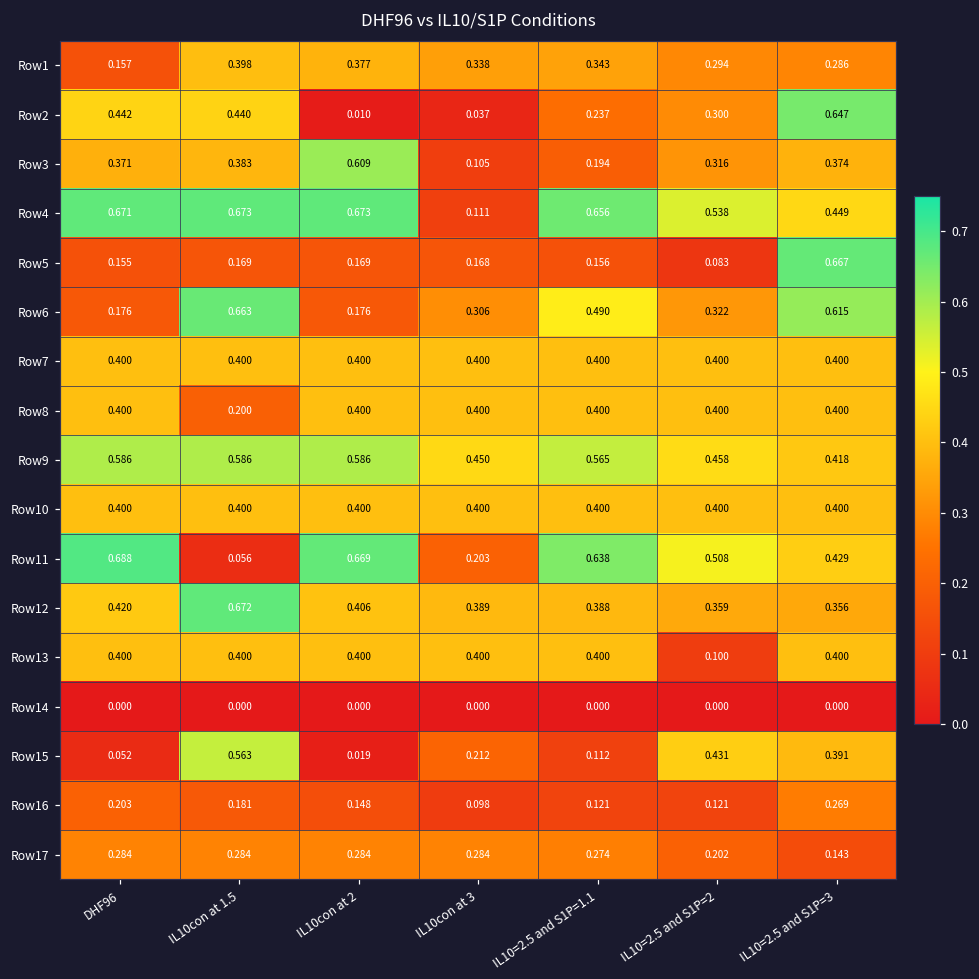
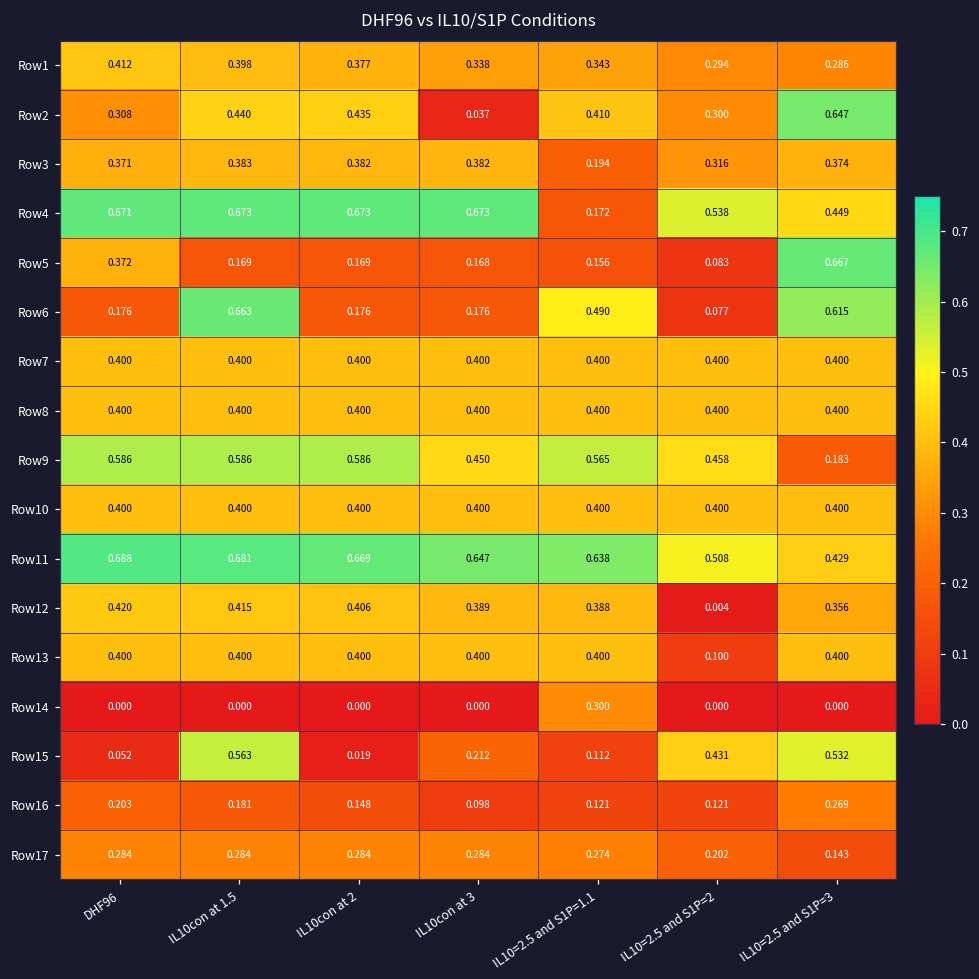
Row1, DHF96: 0.157 -> 0.412
Row2, DHF96: 0.442 -> 0.308
Row2, IL10con at 2: 0.010 -> 0.435
Row2, IL10=2.5 and S1P=1.1: 0.237 -> 0.410
Row3, IL10con at 2: 0.609 -> 0.382
Row3, IL10con at 3: 0.105 -> 0.382
Row4, IL10con at 3: 0.111 -> 0.673
Row4, IL10=2.5 and S1P=1.1: 0.656 -> 0.172
Row5, DHF96: 0.155 -> 0.372
Row6, IL10con at 3: 0.306 -> 0.176
Row6, IL10=2.5 and S1P=2: 0.322 -> 0.077
Row8, IL10con at 1.5: 0.200 -> 0.400
Row9, IL10=2.5 and S1P=3: 0.418 -> 0.183
Row11, IL10con at 1.5: 0.056 -> 0.681
Row11, IL10con at 3: 0.203 -> 0.647
Row12, IL10con at 1.5: 0.672 -> 0.415
Row12, IL10=2.5 and S1P=2: 0.359 -> 0.004
Row14, IL10=2.5 and S1P=1.1: 0.000 -> 0.300
Row15, IL10=2.5 and S1P=3: 0.391 -> 0.532
